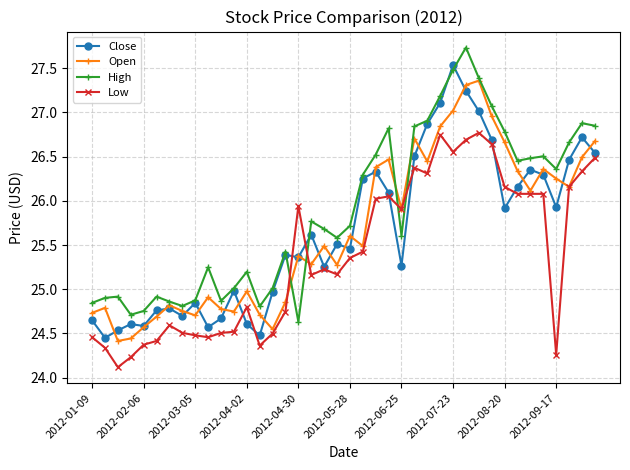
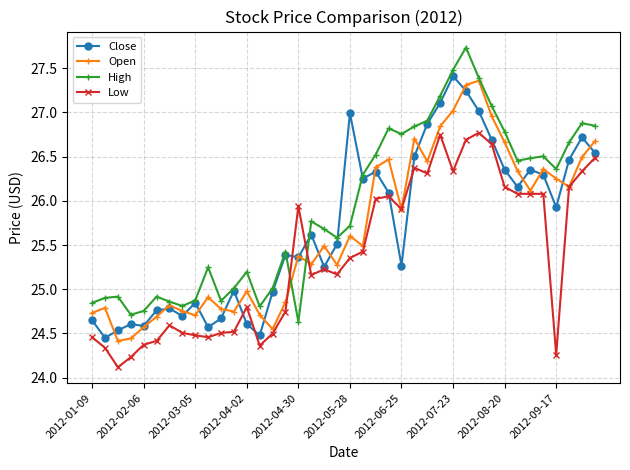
Close, 2012-05-28: 25.5 -> 27.0
High, 2012-06-25: 25.6 -> 26.8
Close, 2012-07-23: 27.5 -> 27.4
Low, 2012-07-23: 26.6 -> 26.3
Close, 2012-08-20: 25.9 -> 26.4
